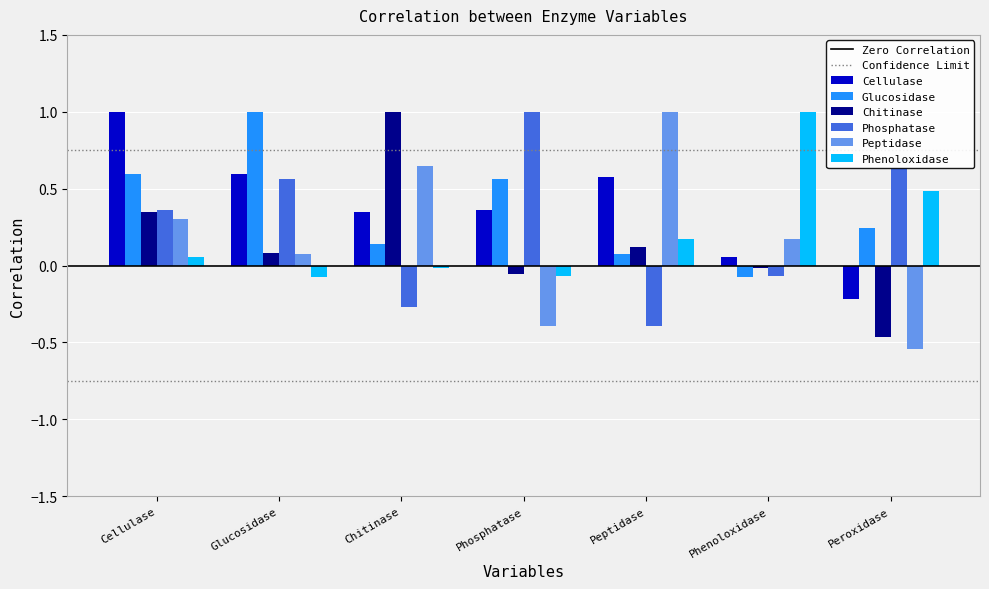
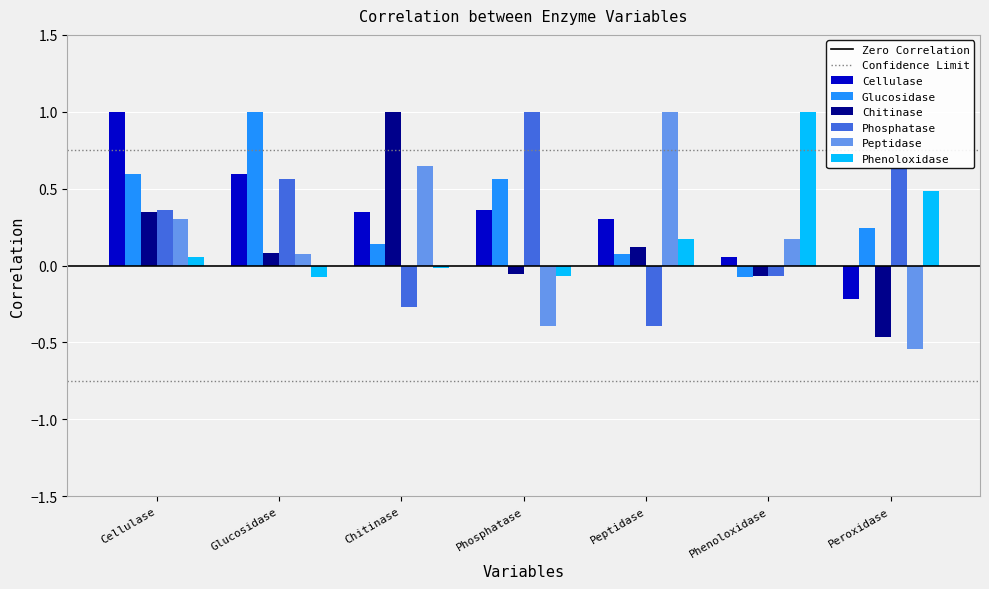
Cellulase, Peptidase: 0.57 -> 0.30
Chitinase, Phenoloxidase: -0.01 -> -0.07
